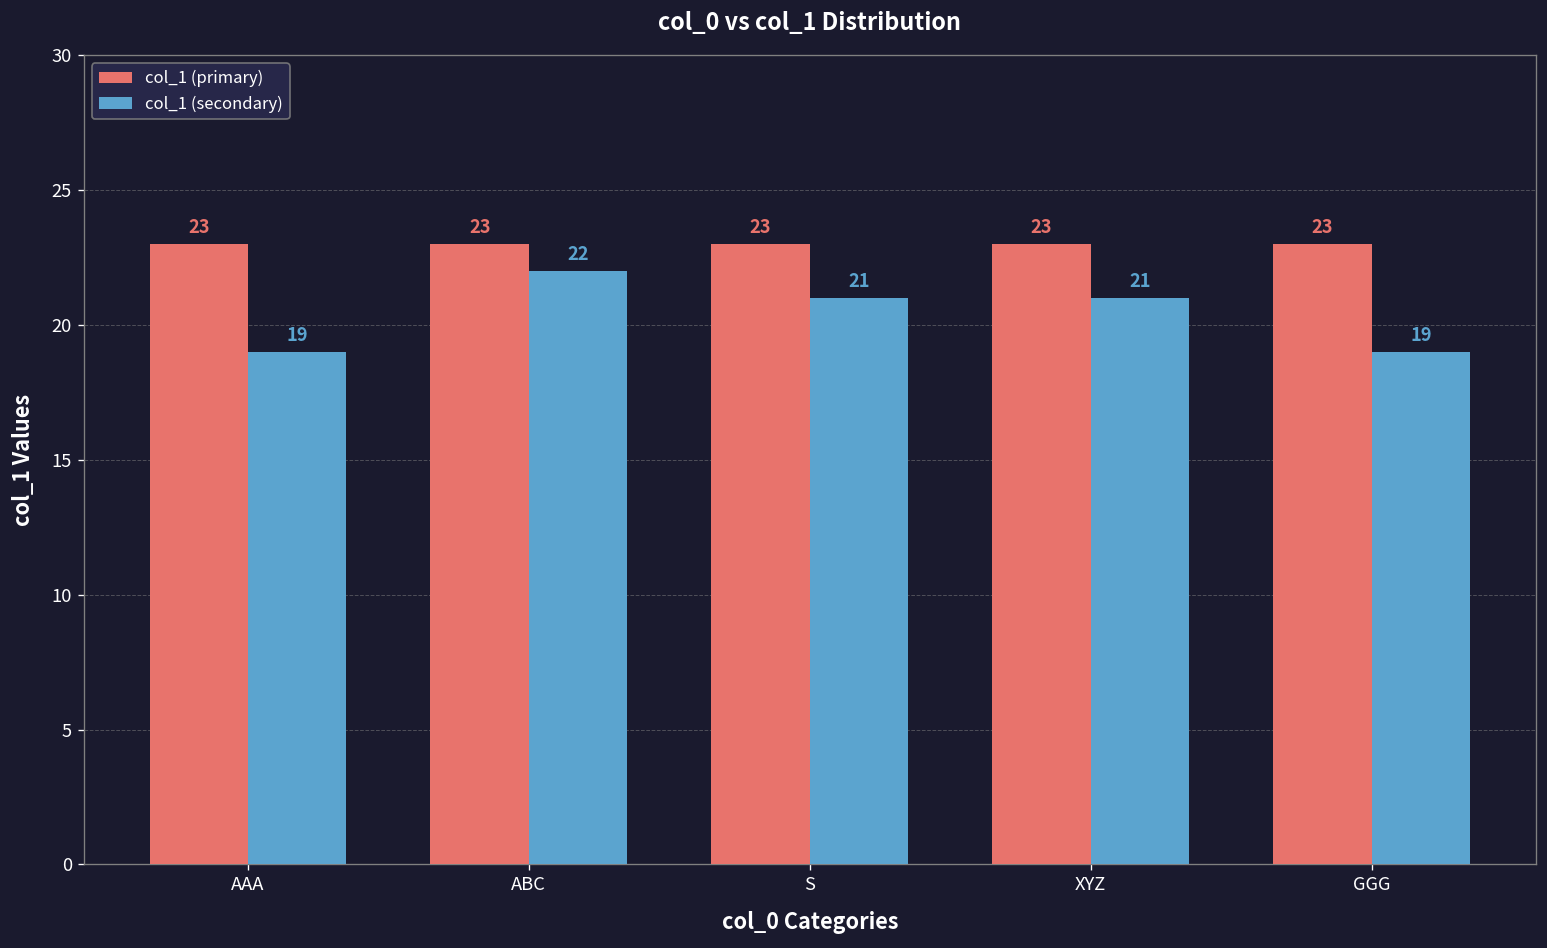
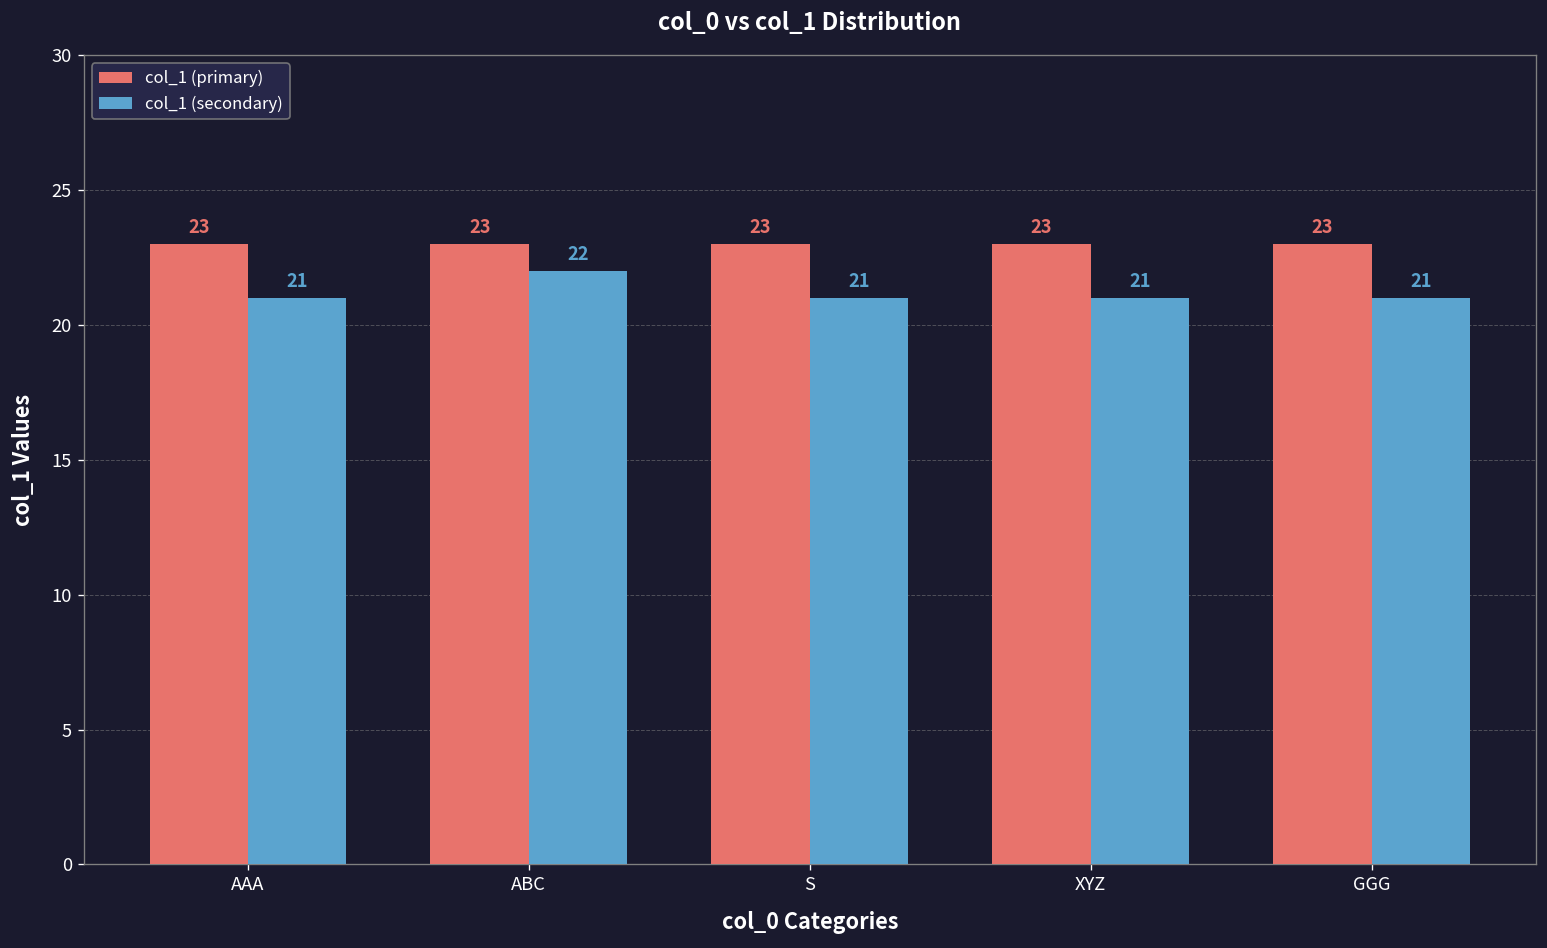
col_1 (secondary), AAA: 19 -> 21
col_1 (secondary), GGG: 19 -> 21
